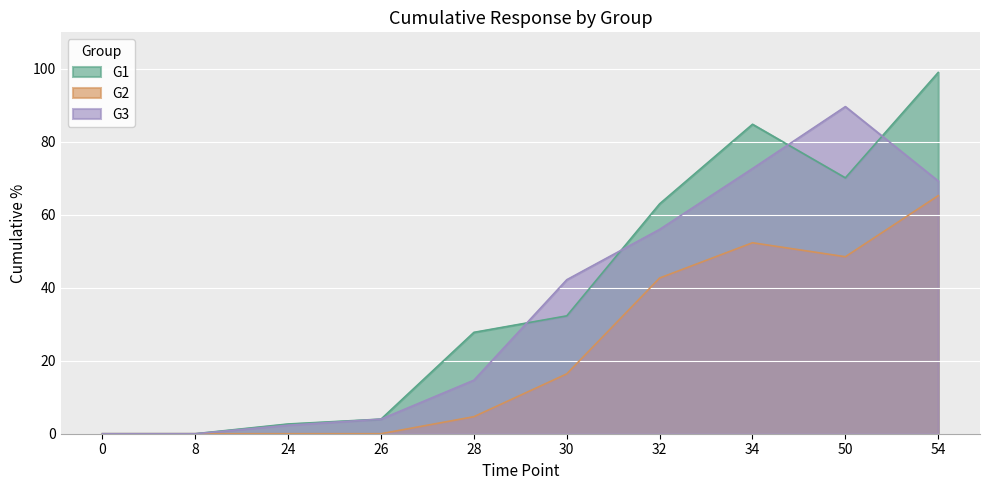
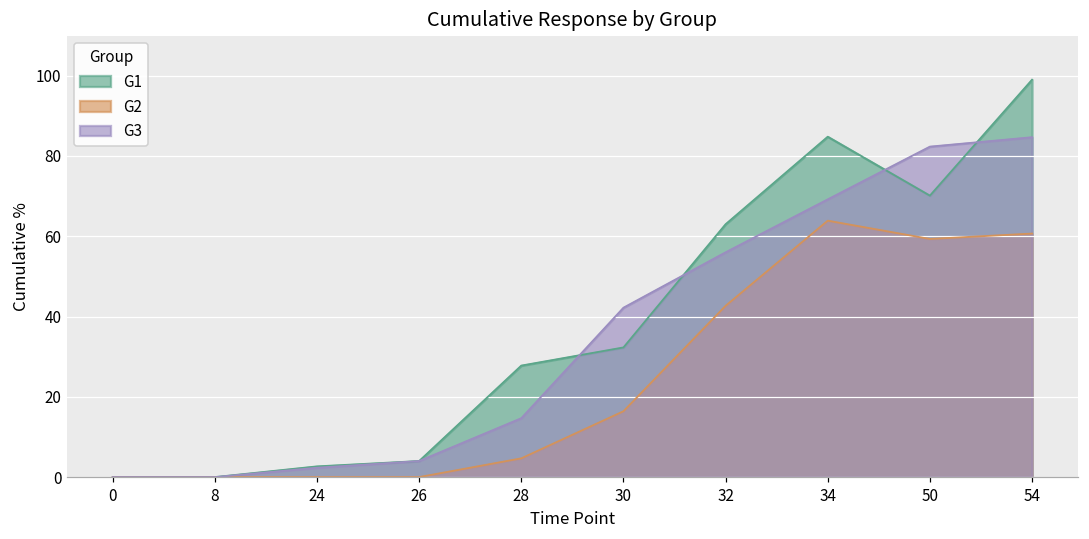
G2, 34: 52 -> 64
G3, 34: 73 -> 69
G2, 50: 49 -> 59
G3, 50: 90 -> 82
G2, 54: 65 -> 61
G3, 54: 69 -> 85
